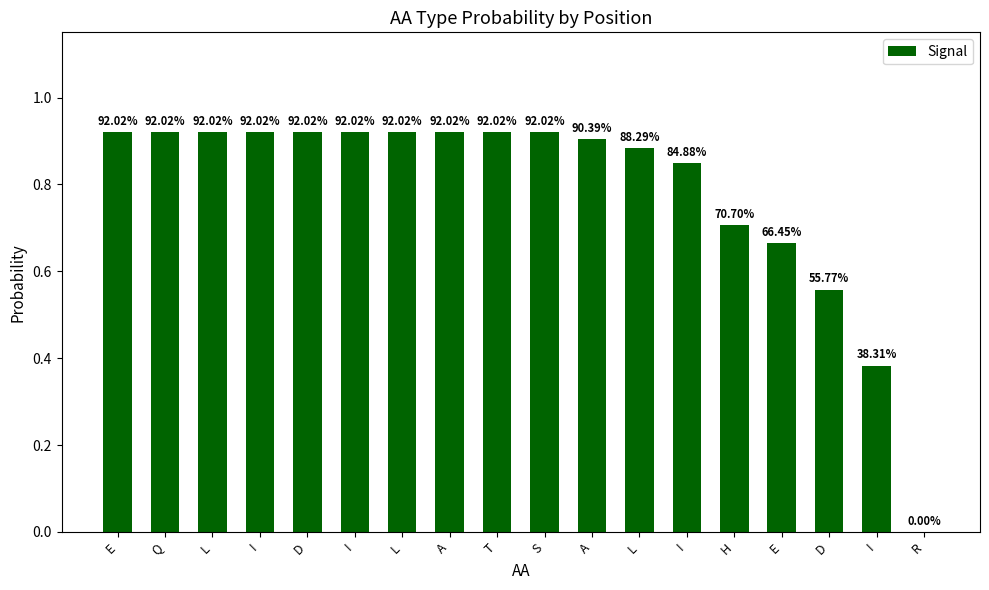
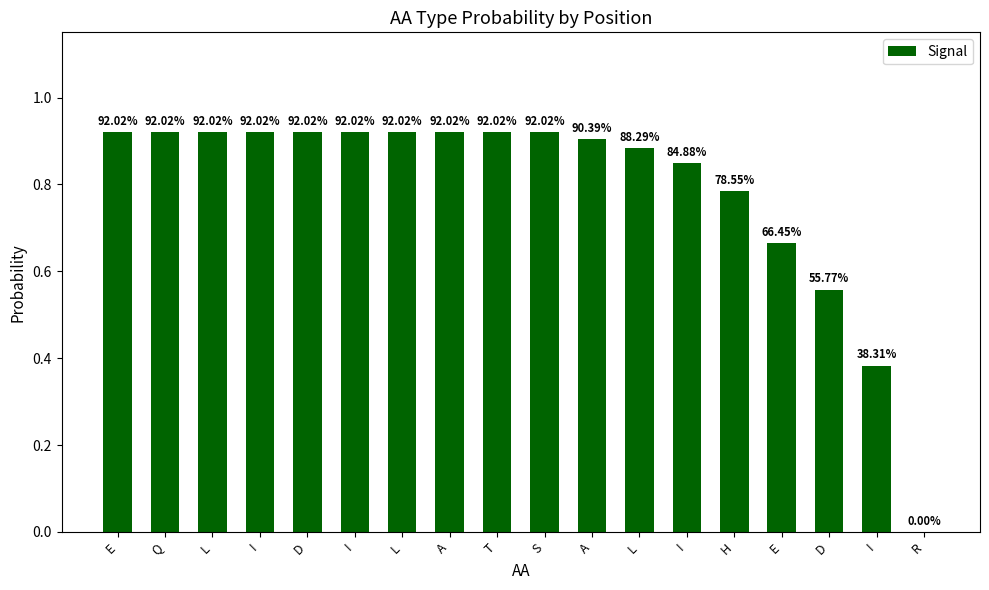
H: 70.70% -> 78.55%
